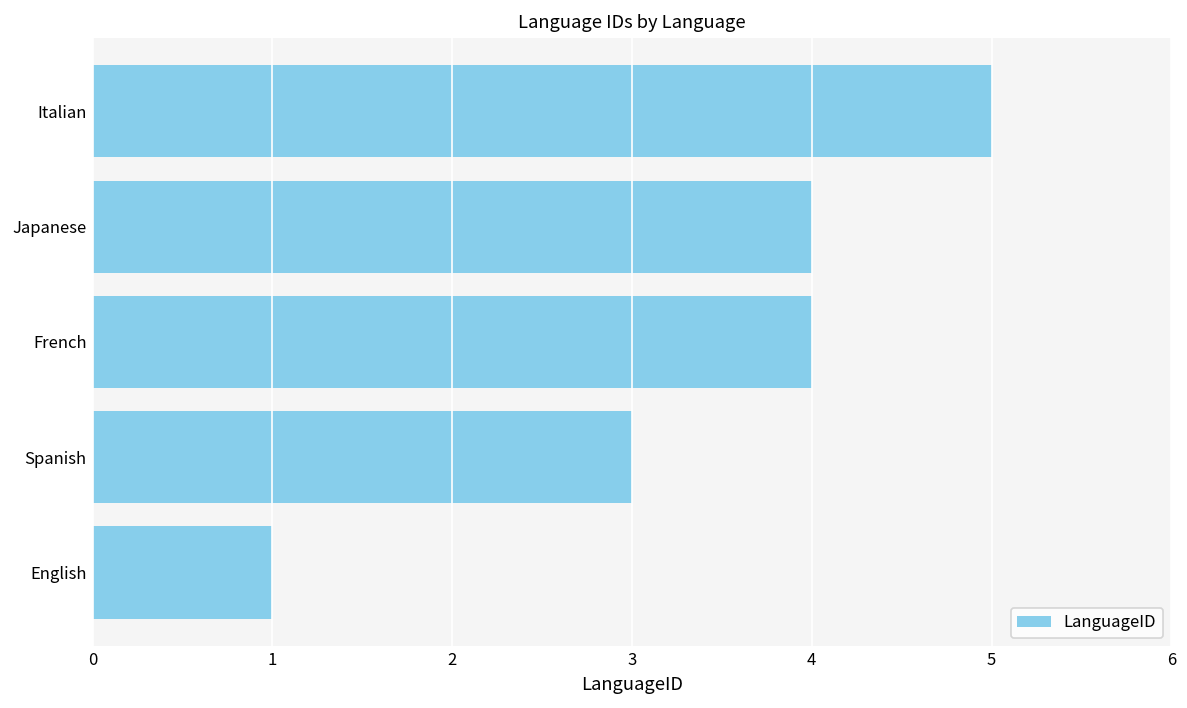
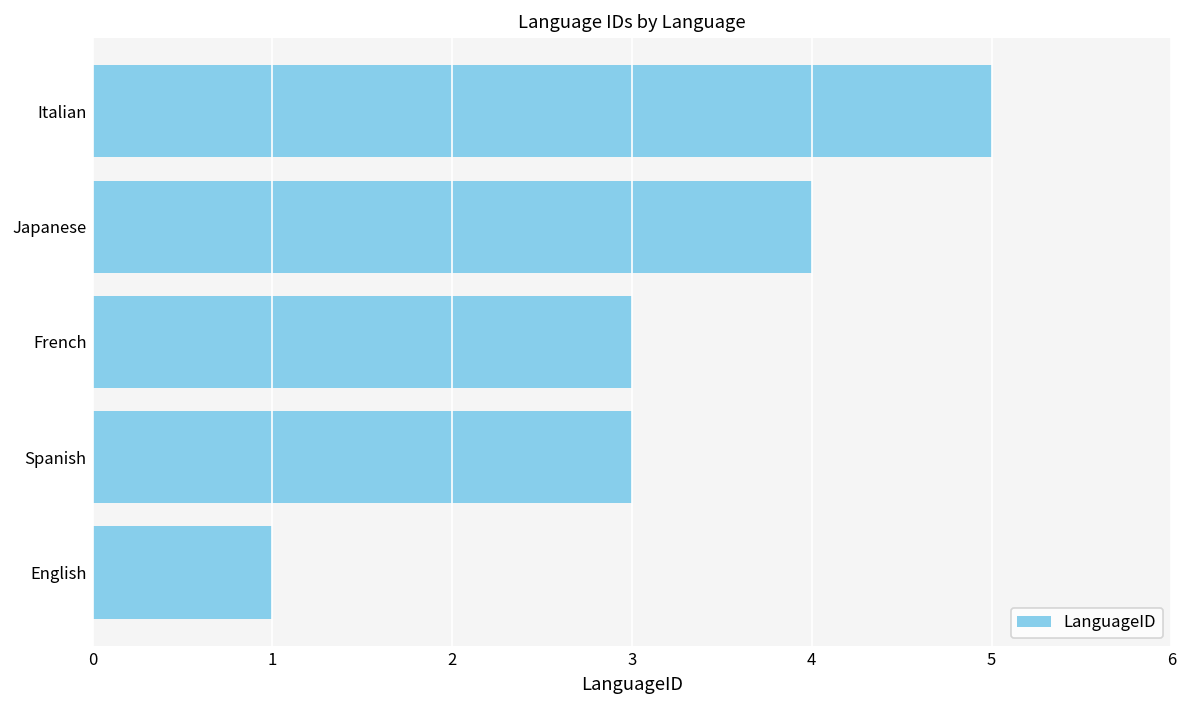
French: 4 -> 3
